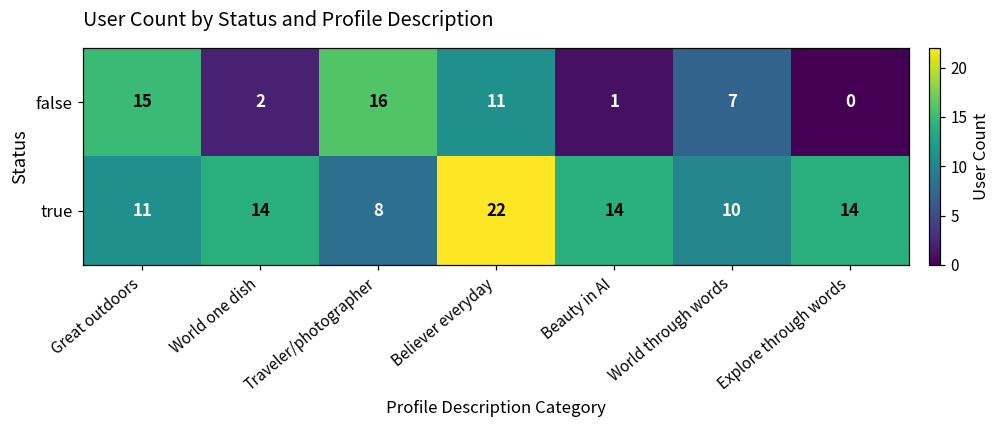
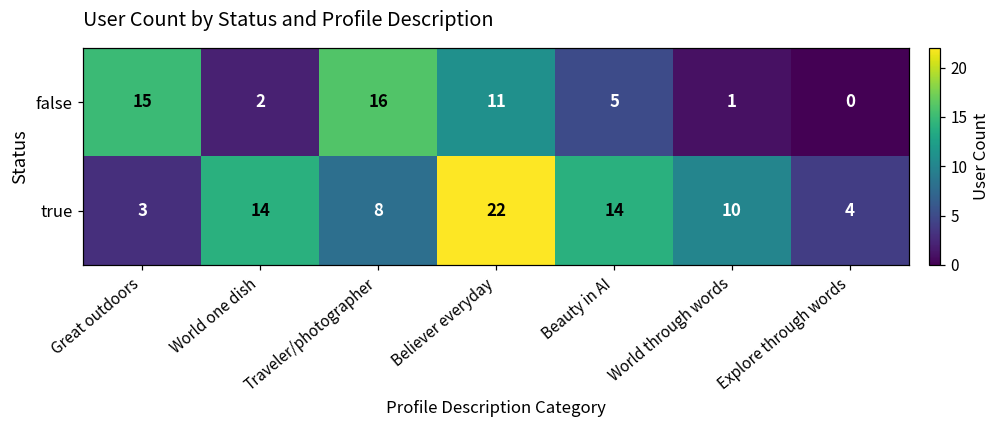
false, Beauty in AI: 1 -> 5
false, World through words: 7 -> 1
true, Great outdoors: 11 -> 3
true, Explore through words: 14 -> 4
